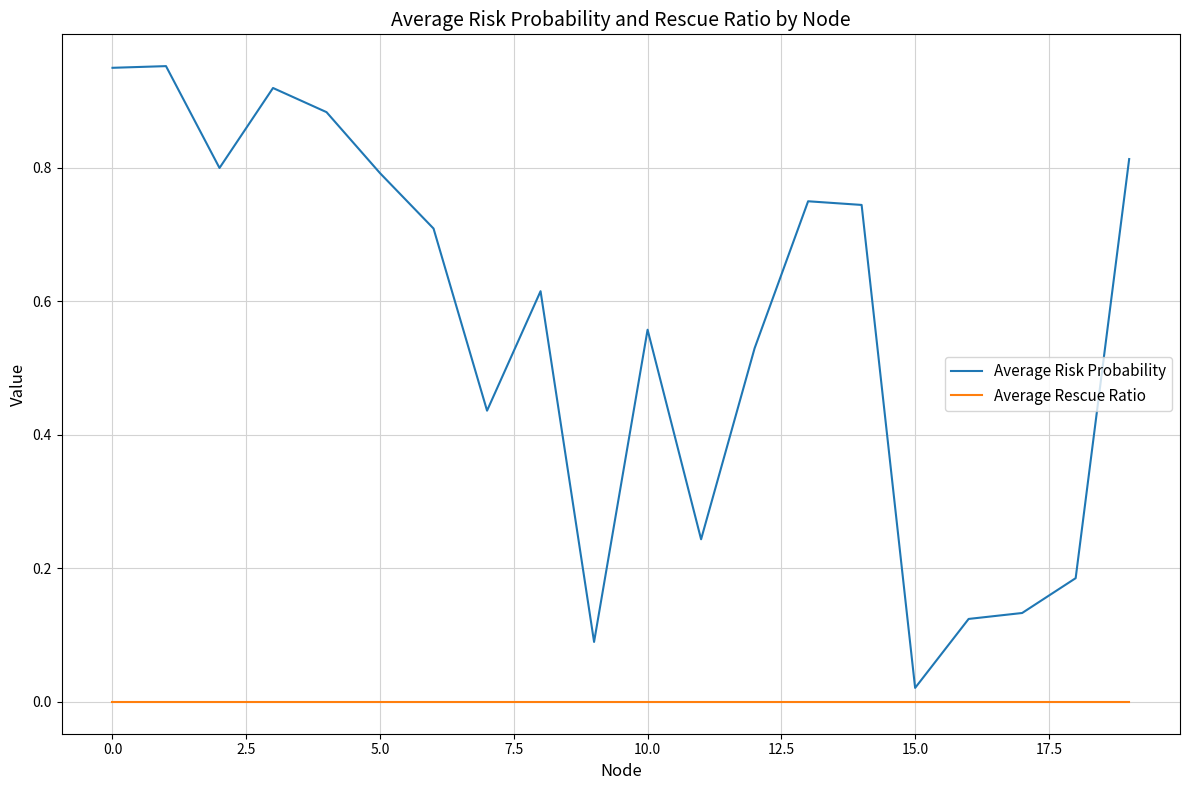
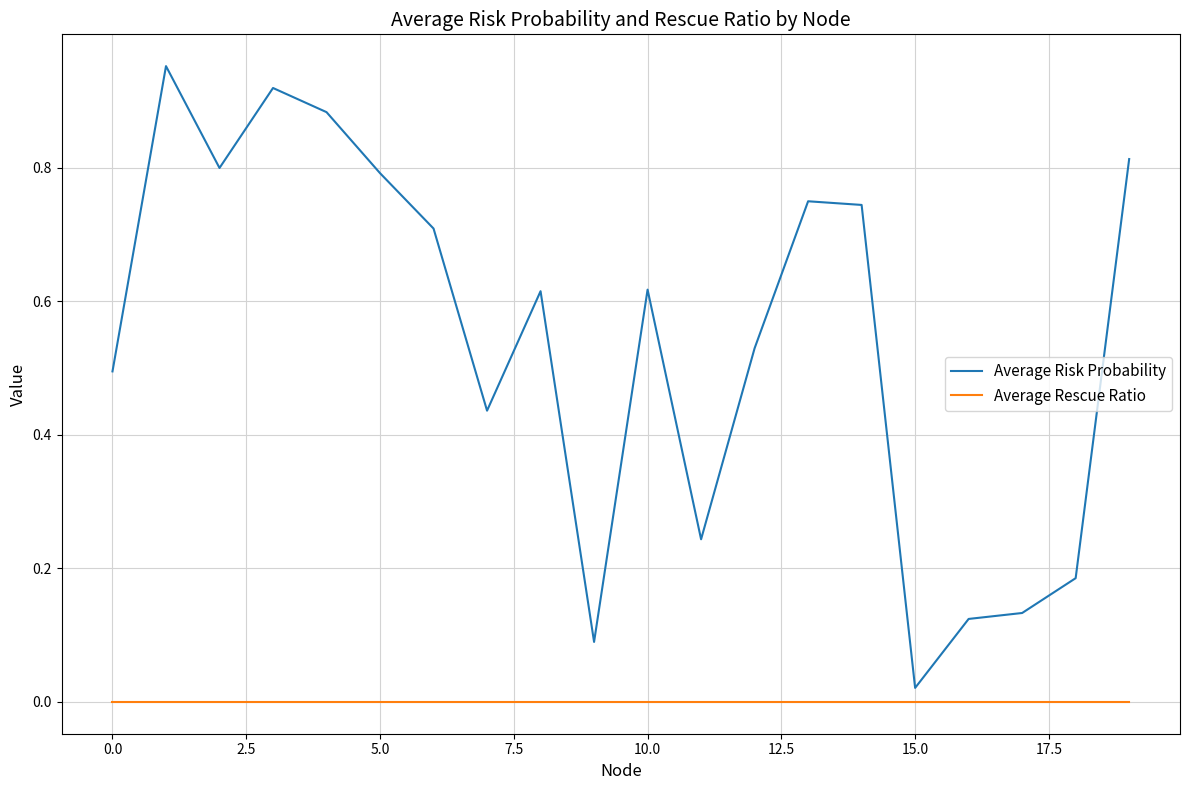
Average Risk Probability, 0.0: 0.95 -> 0.49
Average Risk Probability, 10.0: 0.56 -> 0.62
